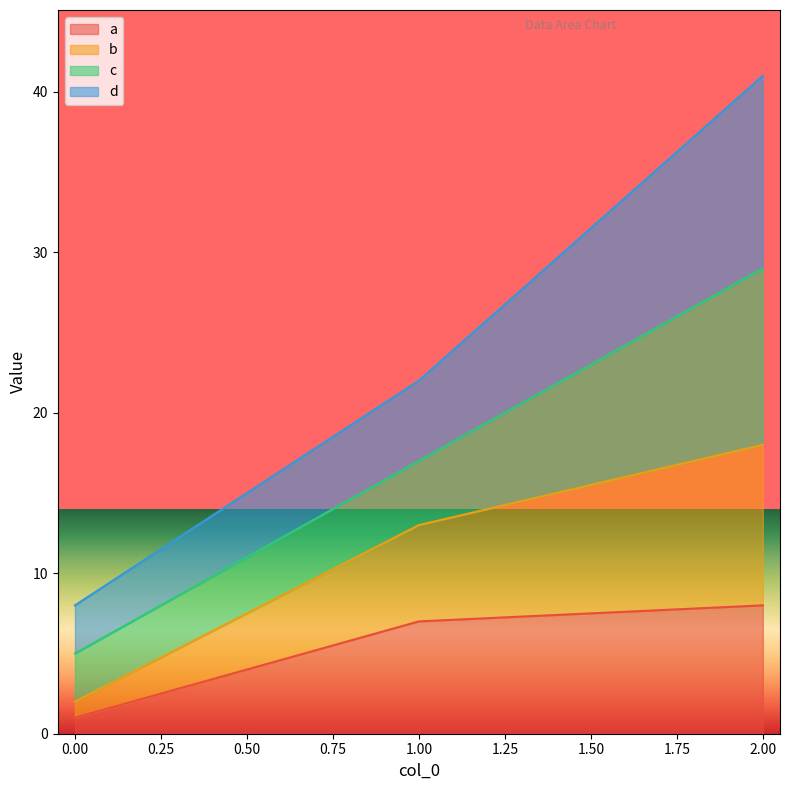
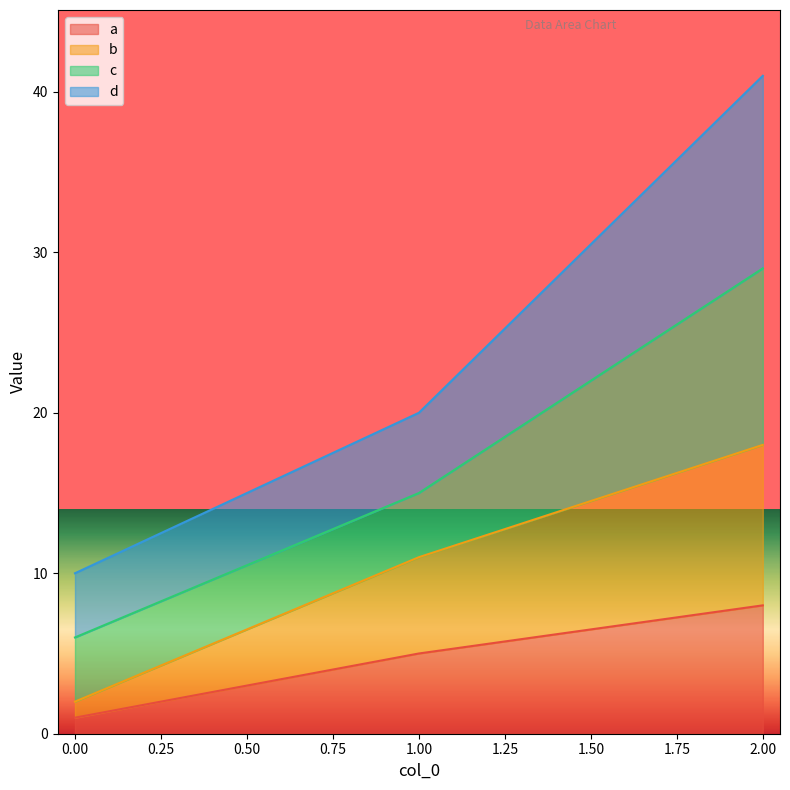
c, 0.00: 3 -> 4
d, 0.00: 3 -> 4
a, 1.00: 7 -> 5
